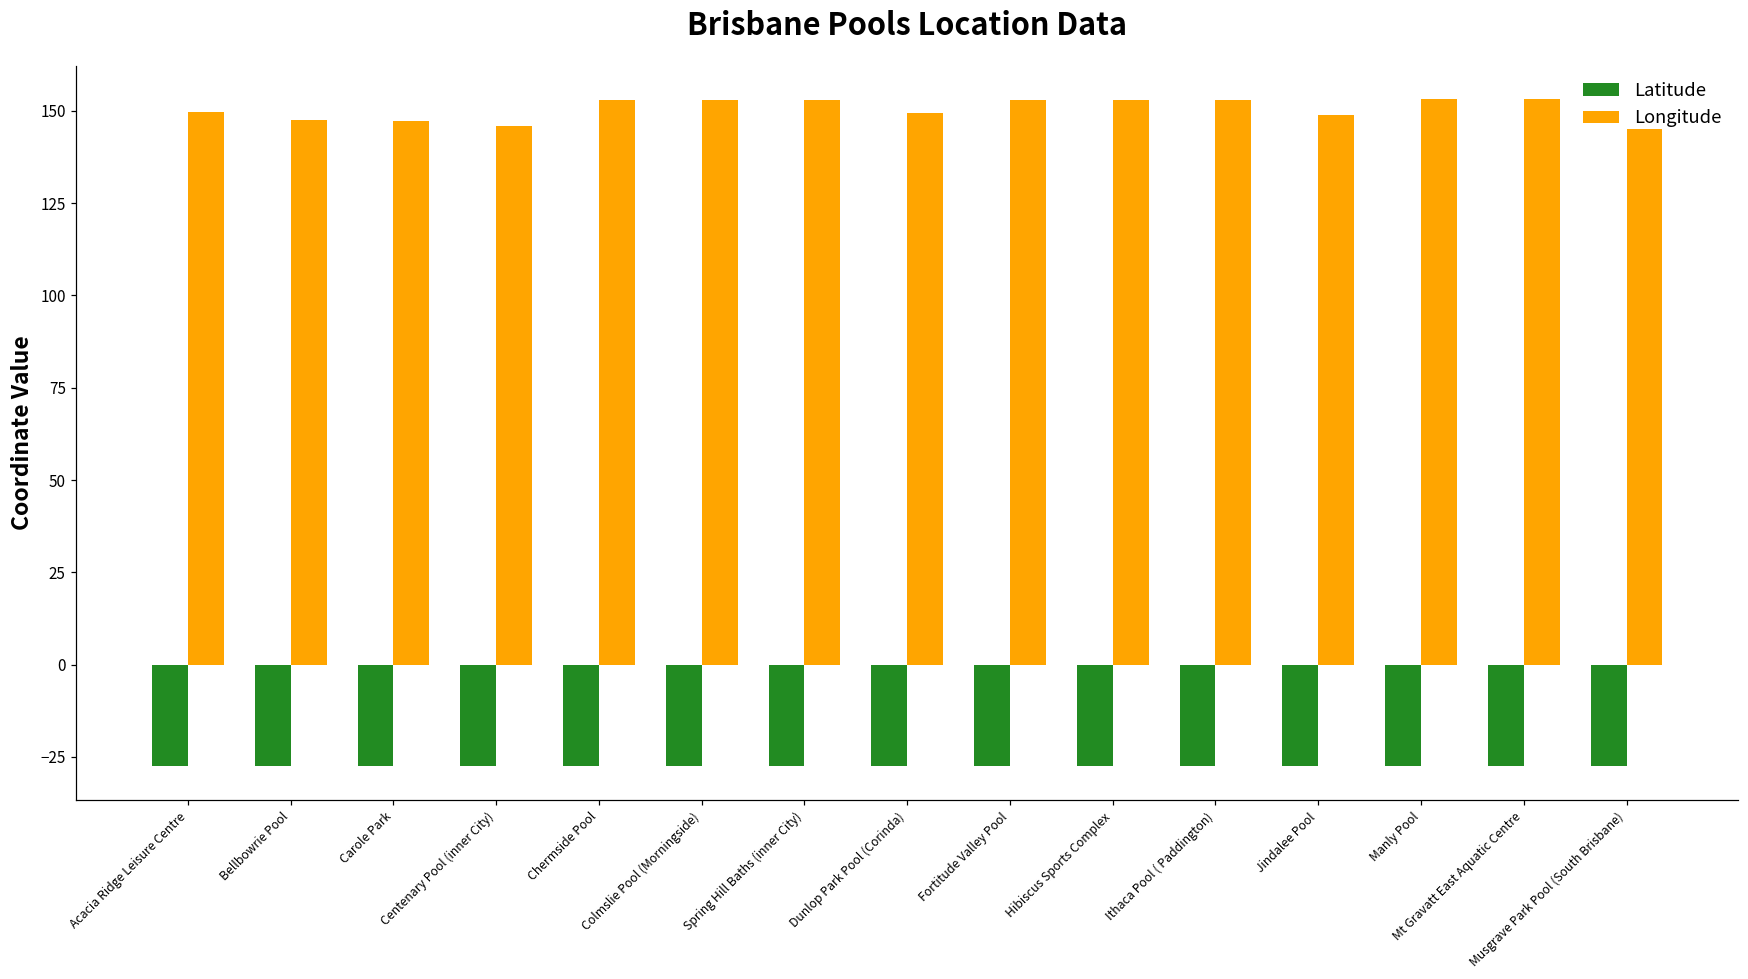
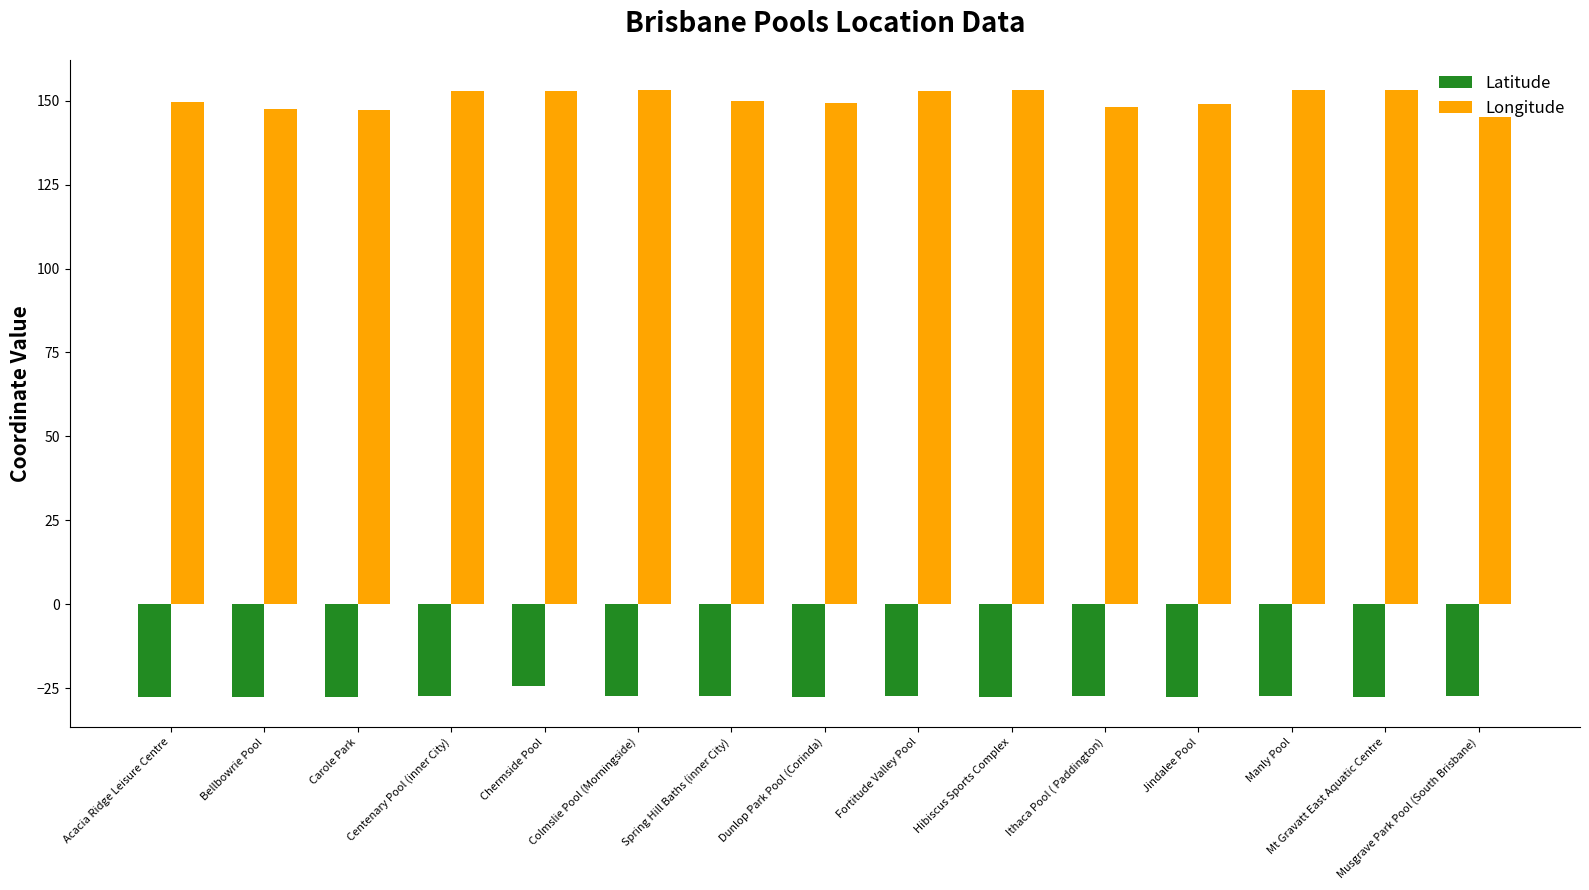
Longitude, Centenary Pool (inner City): 146 -> 153
Latitude, Chermside Pool: -27 -> -24
Longitude, Spring Hill Baths (inner City): 153 -> 150
Longitude, Ithaca Pool ( Paddington): 153 -> 148
